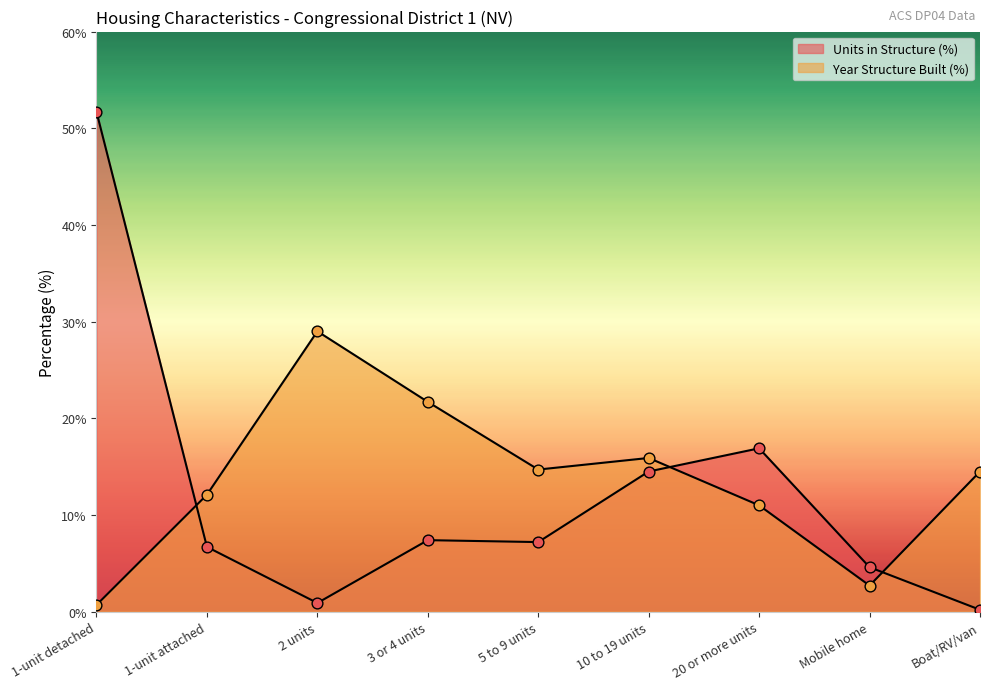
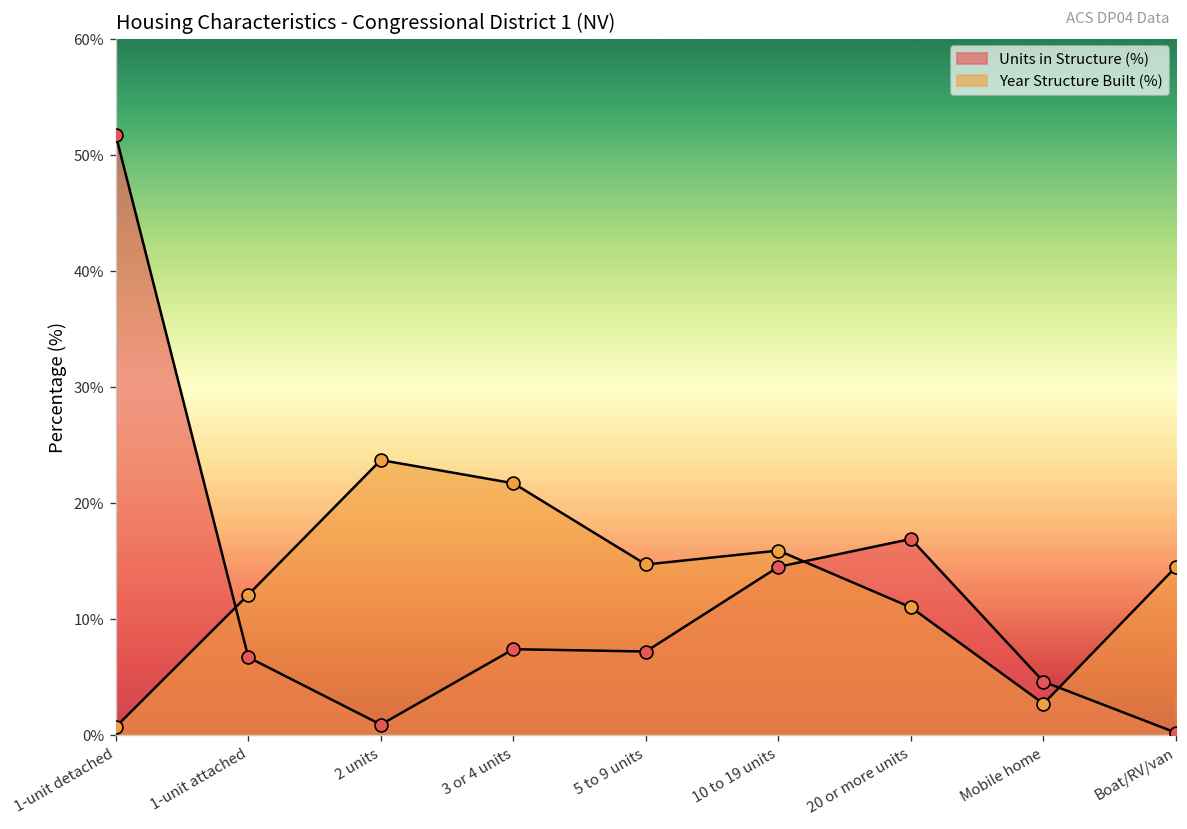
Year Structure Built (%), 2 units: 29% -> 24%
